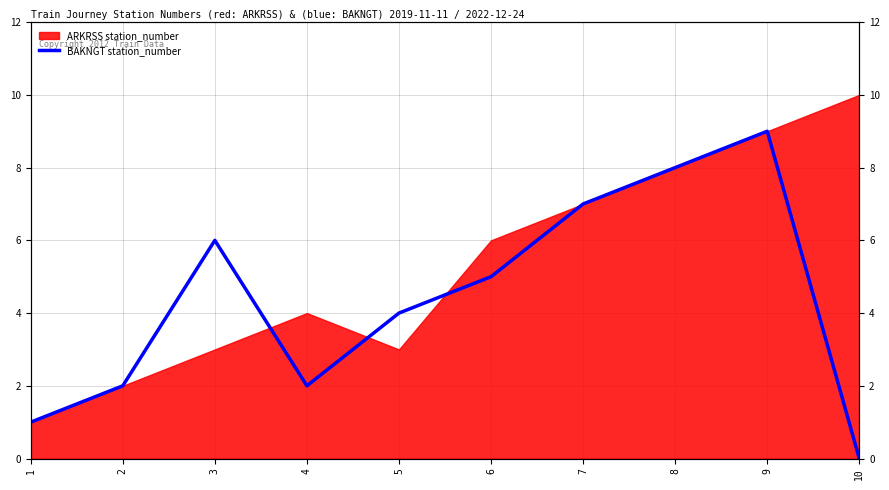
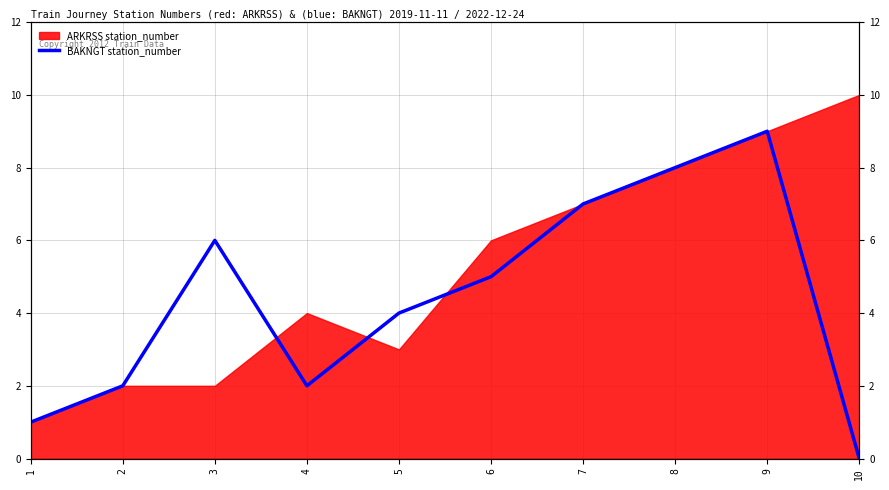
ARKRSS station_number, 3: 3 -> 2
